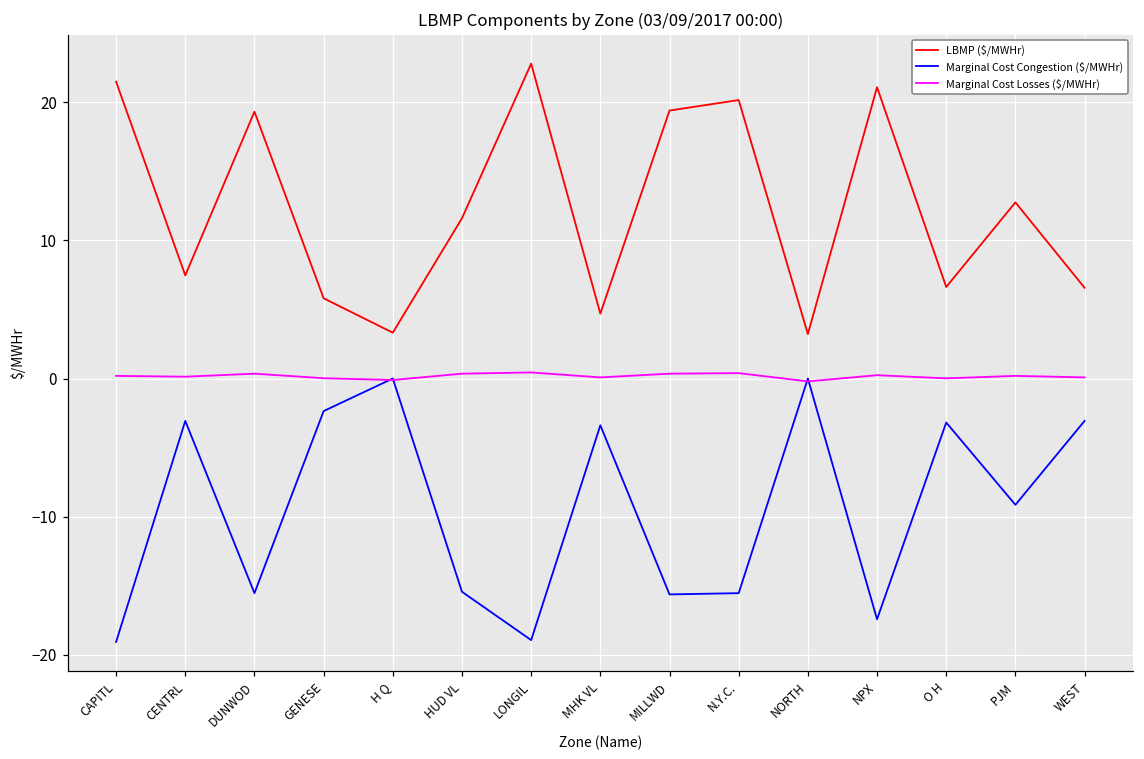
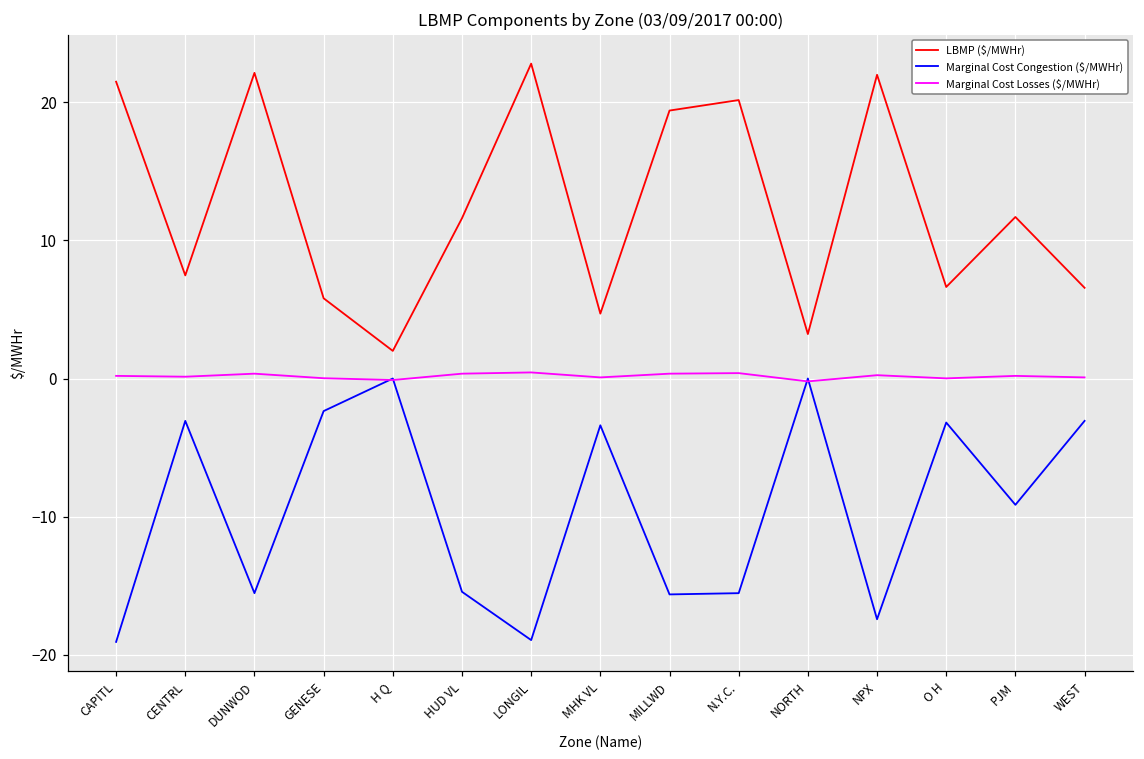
LBMP ($/MWHr), DUNWOD: 19.3 -> 22.1
LBMP ($/MWHr), H Q: 3.3 -> 2.0
LBMP ($/MWHr), NPX: 21.1 -> 22.0
LBMP ($/MWHr), PJM: 12.8 -> 11.7
